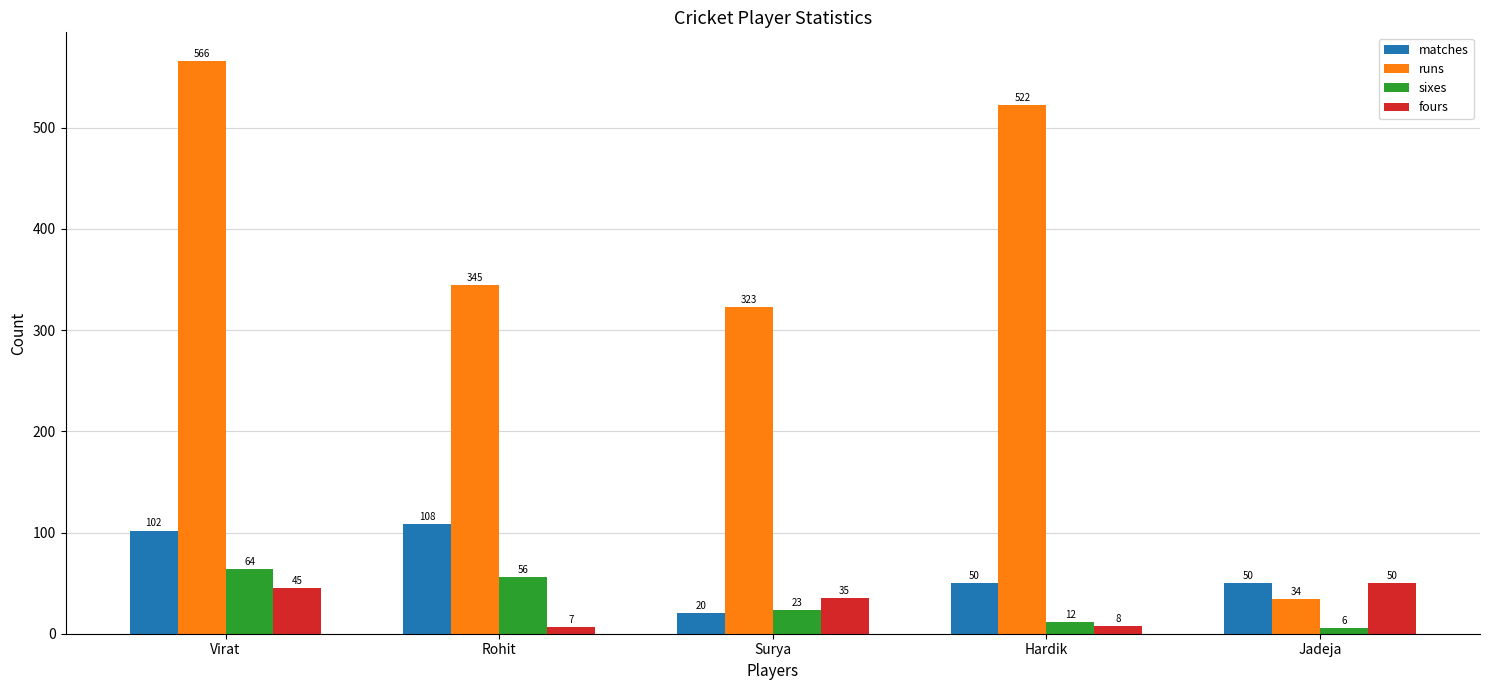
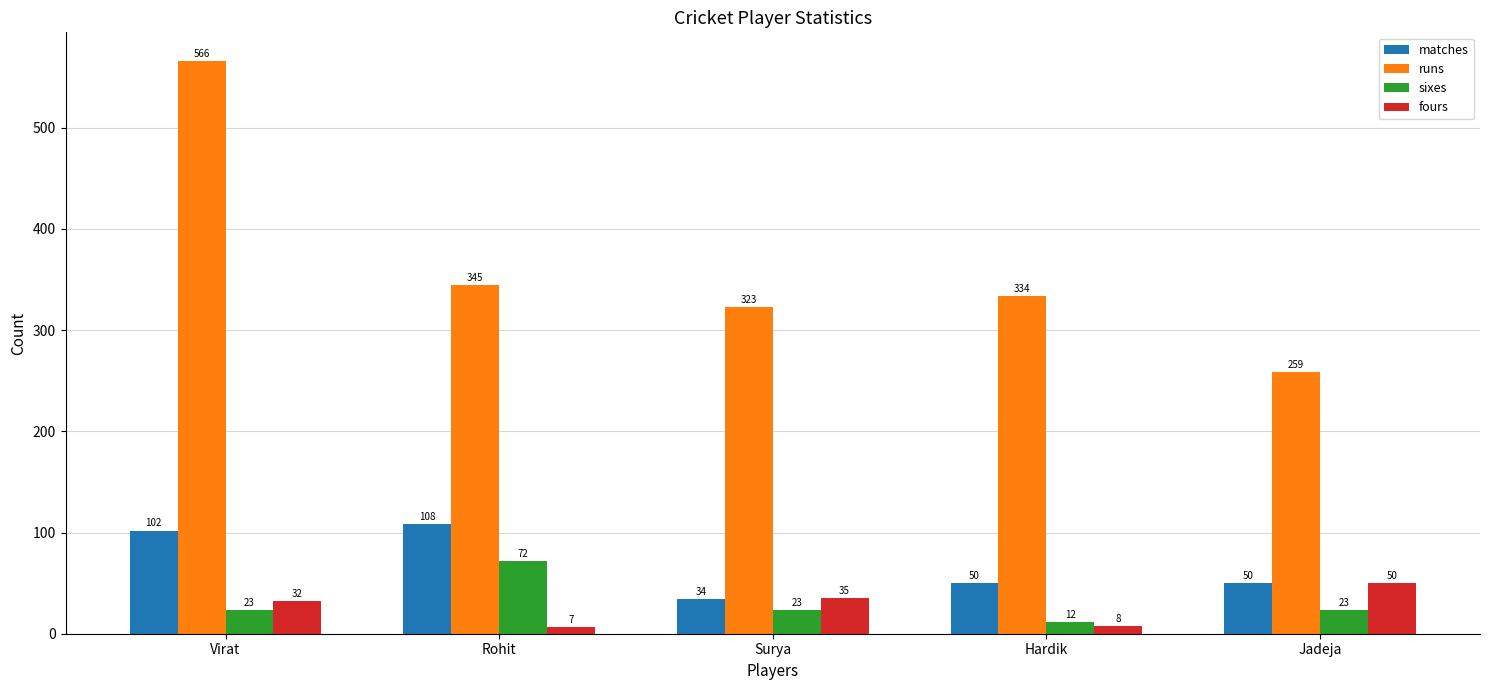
sixes, Virat: 64 -> 23
fours, Virat: 45 -> 32
sixes, Rohit: 56 -> 72
matches, Surya: 20 -> 34
runs, Hardik: 522 -> 334
runs, Jadeja: 34 -> 259
sixes, Jadeja: 6 -> 23
